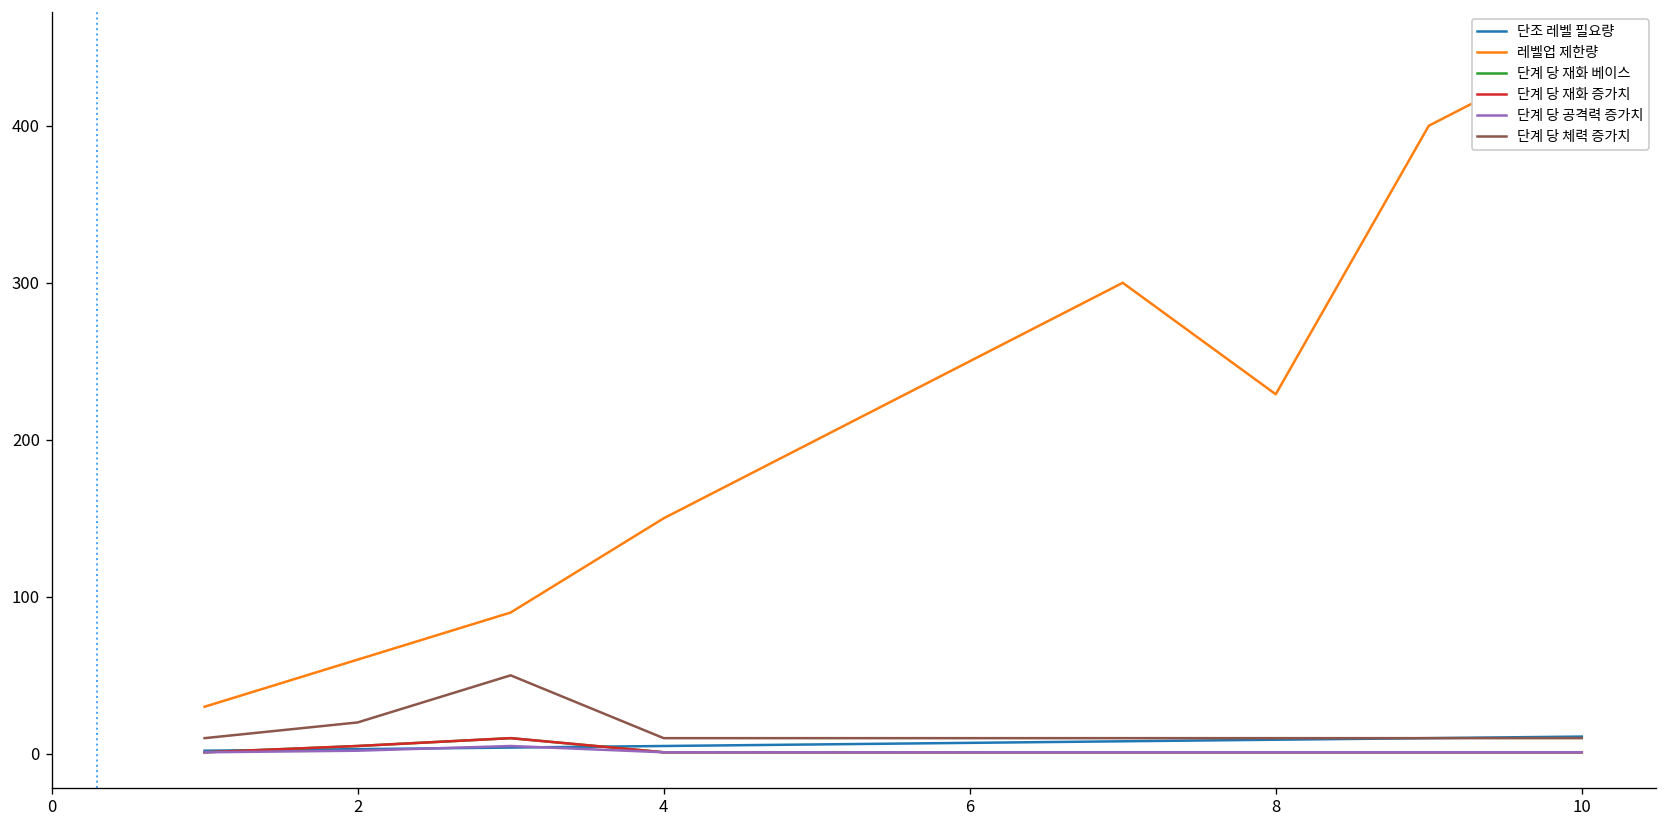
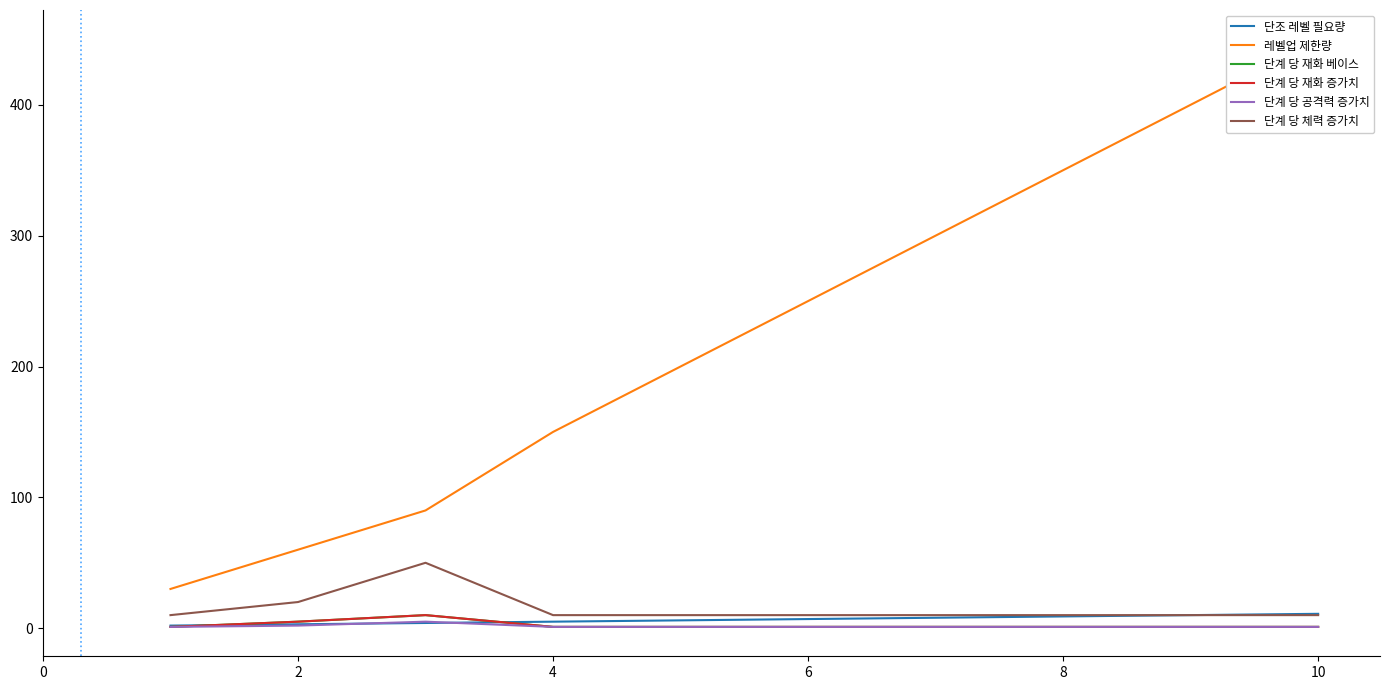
레벨업 제한량, 8: 229 -> 350
